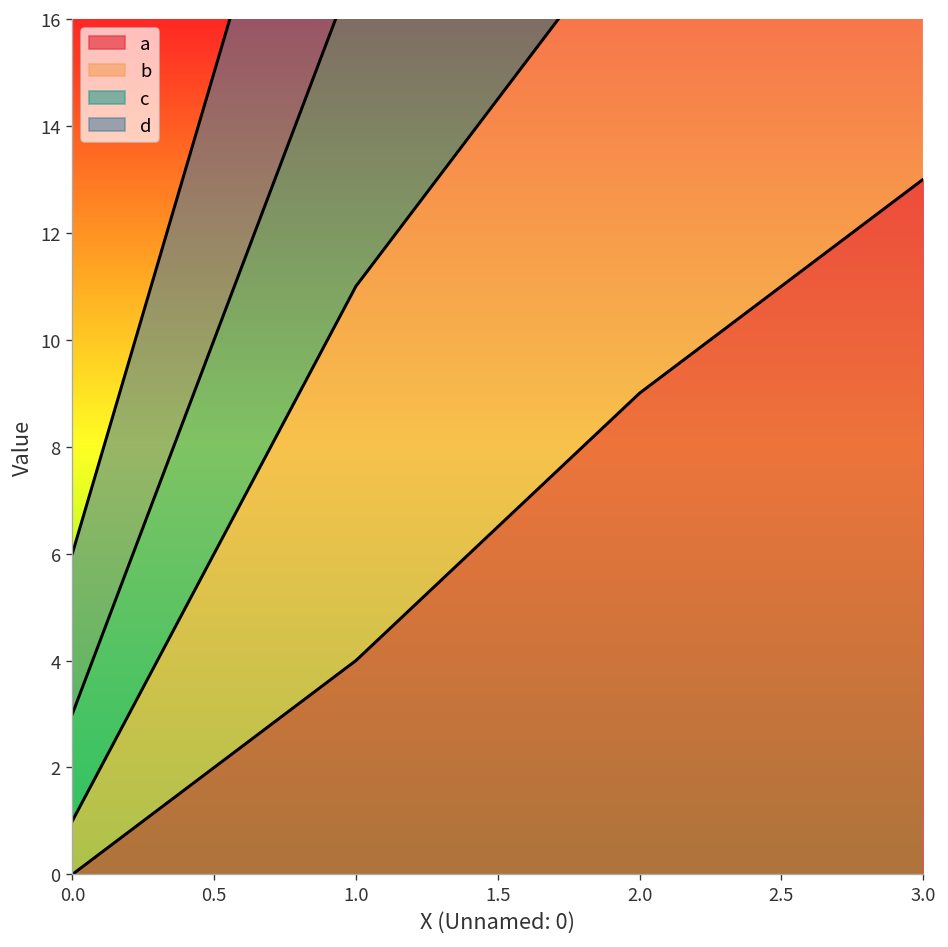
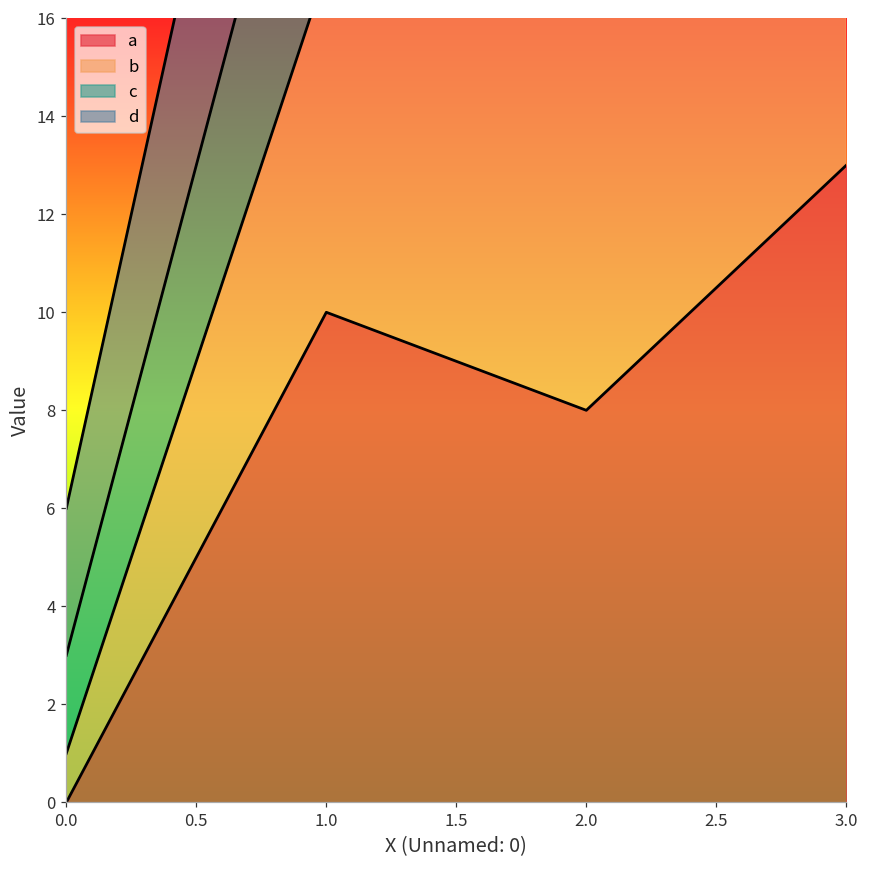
a, 1.0: 4 -> 10
a, 2.0: 9 -> 8
